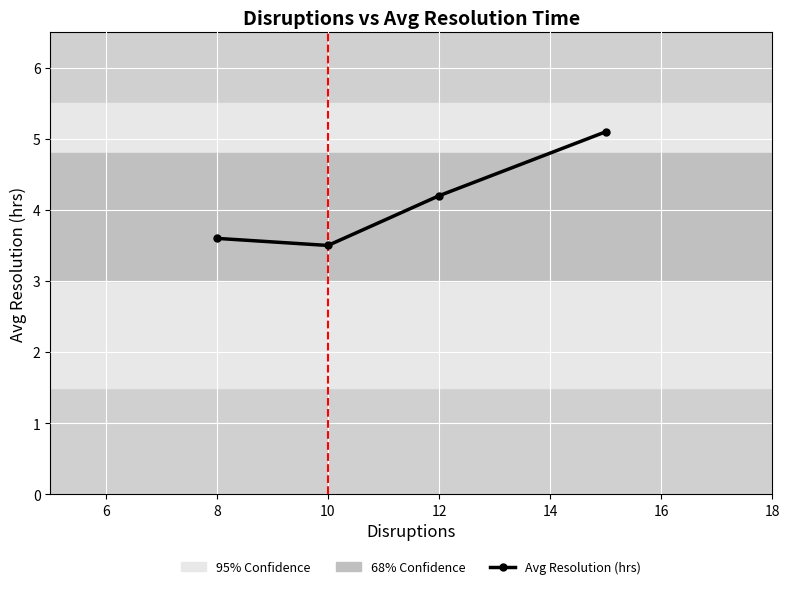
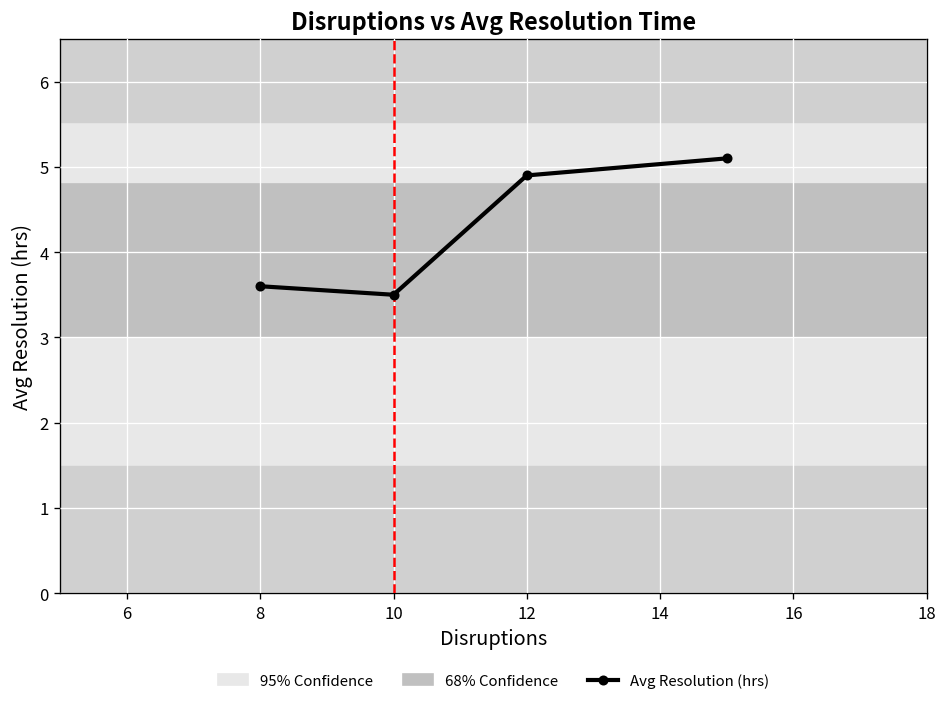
12: 4.2 -> 4.9
